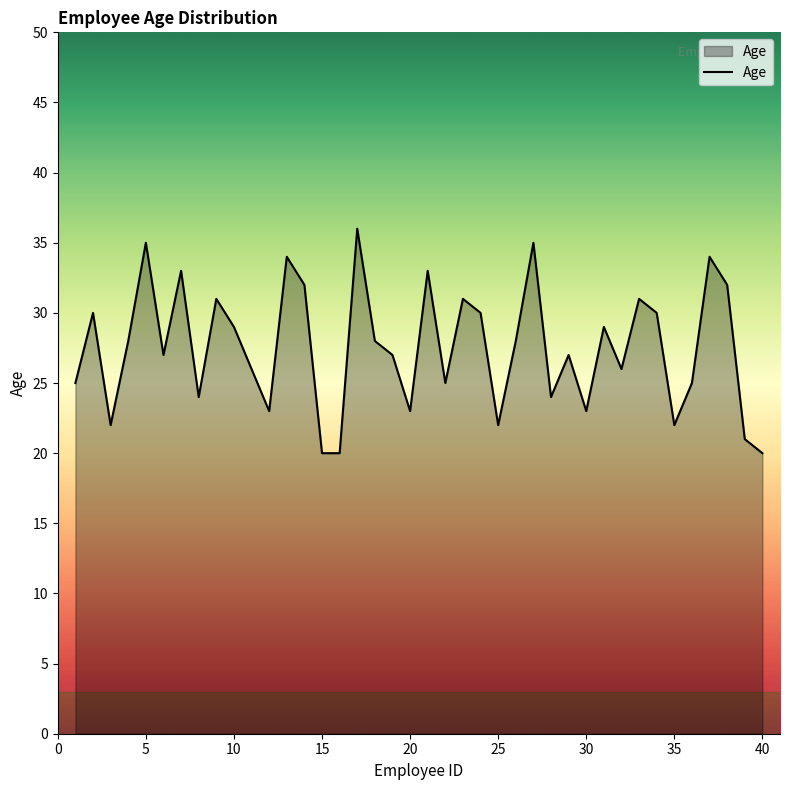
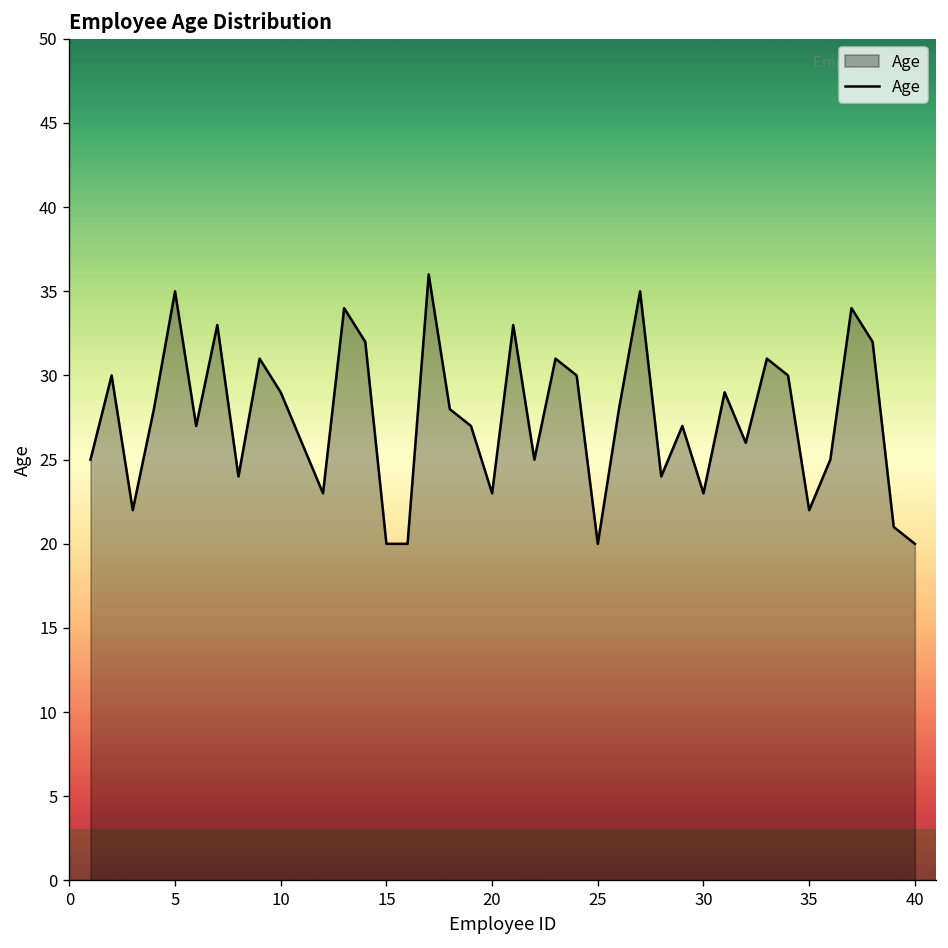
25: 22 -> 20
